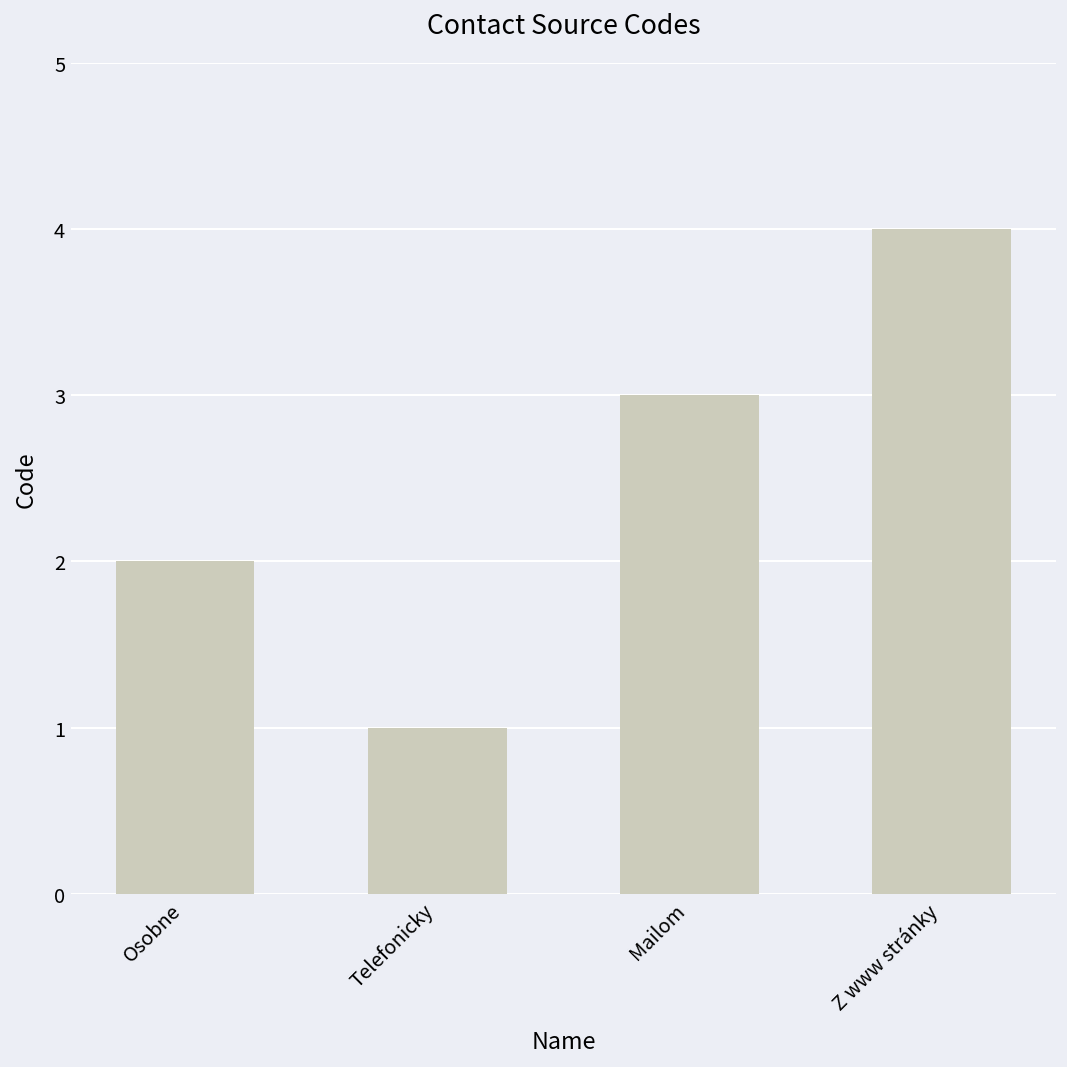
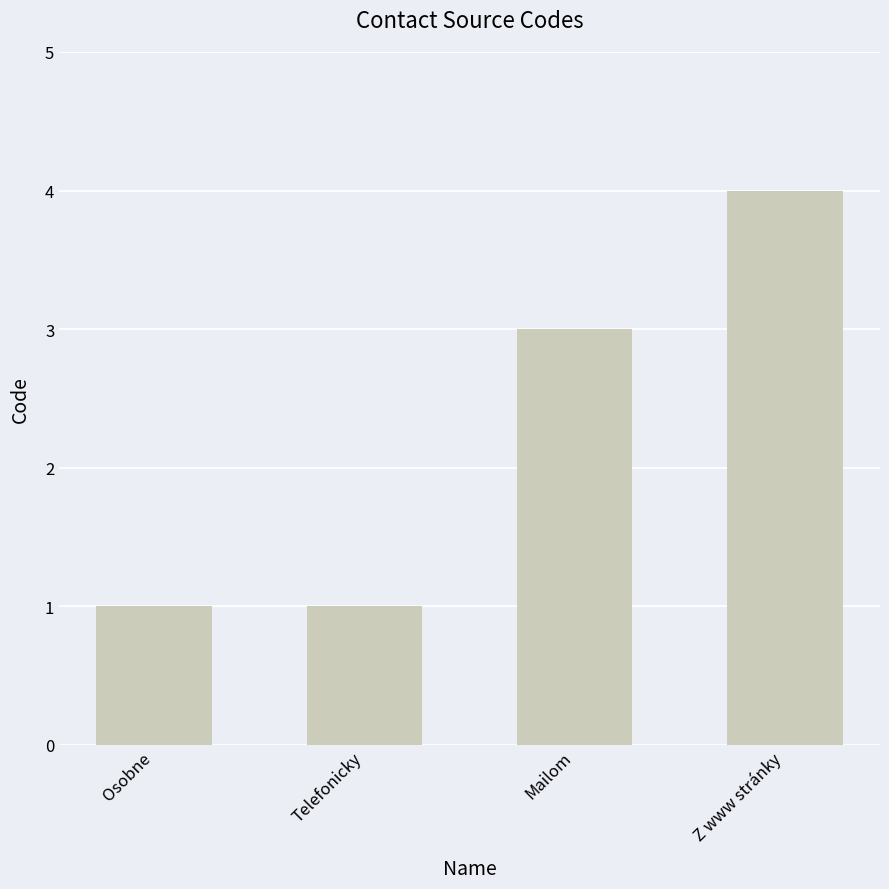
Osobne: 2 -> 1
